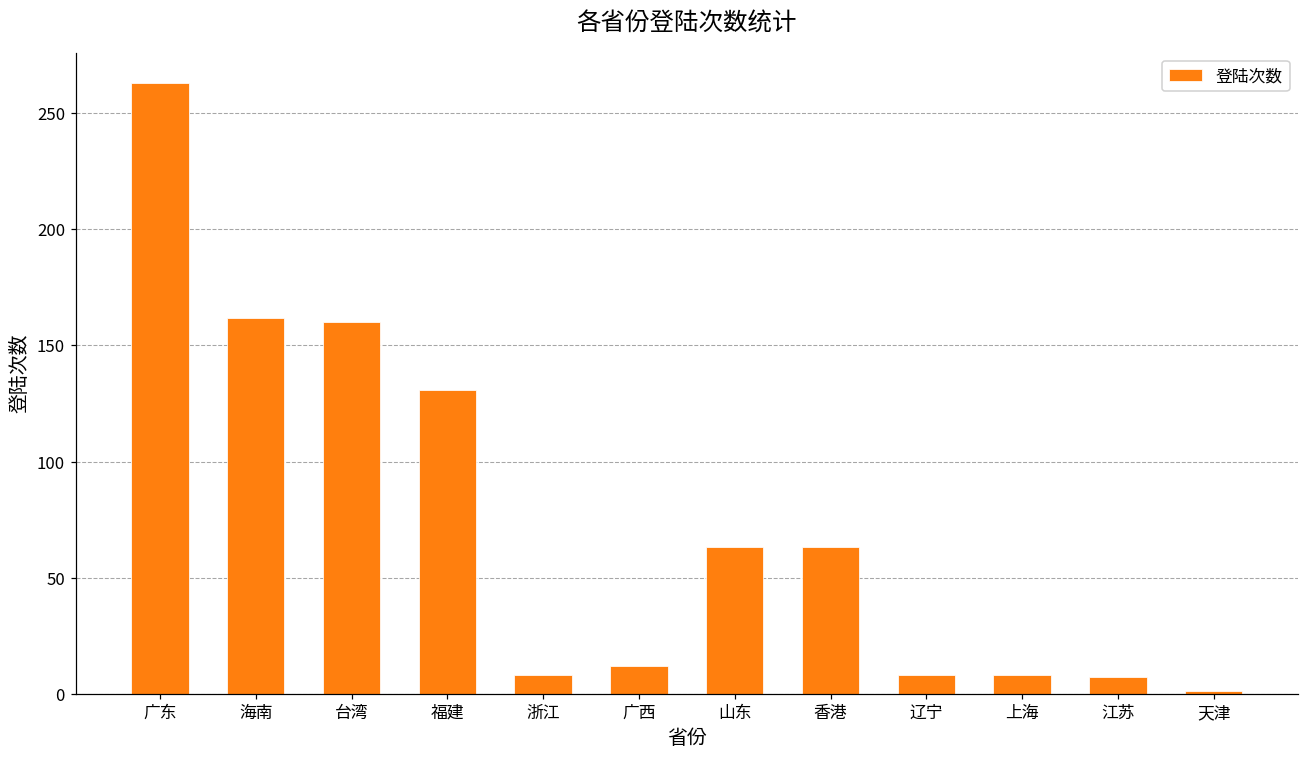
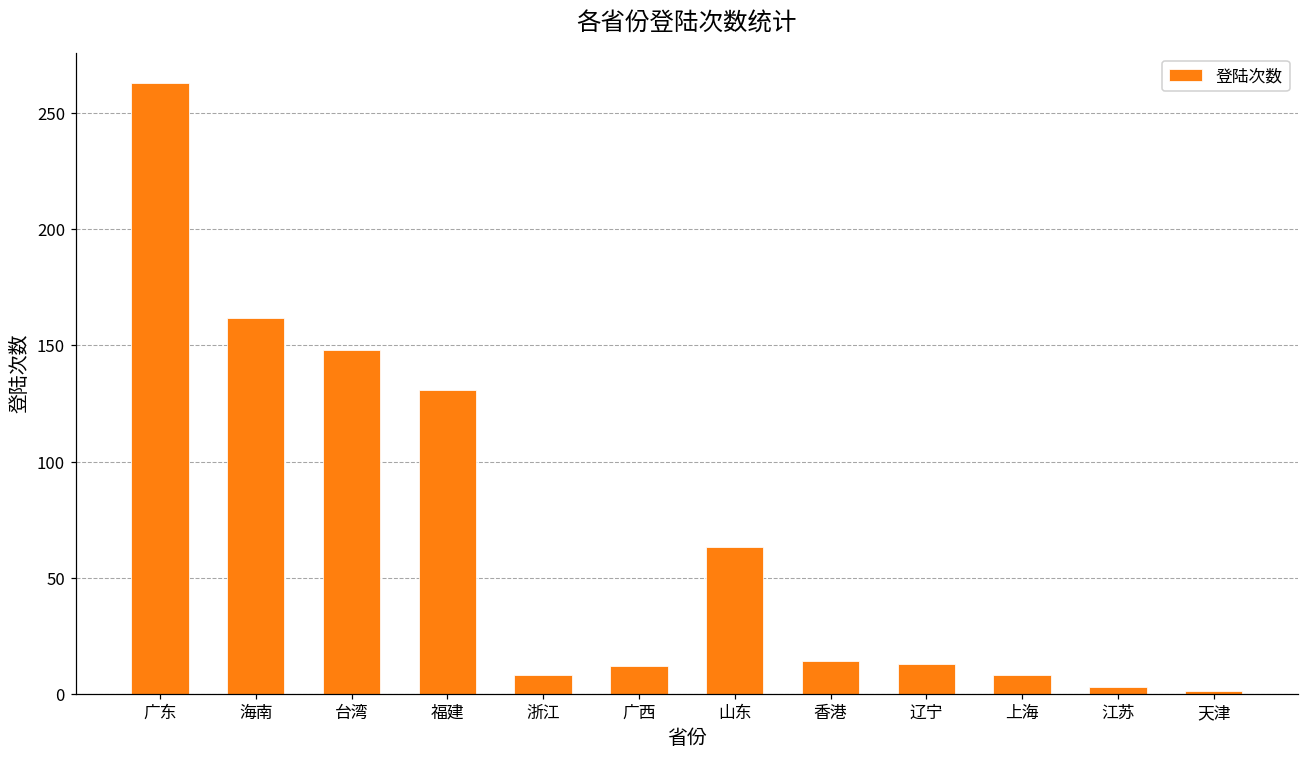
台湾: 160 -> 148
香港: 63 -> 14
辽宁: 8 -> 13
江苏: 7 -> 3
